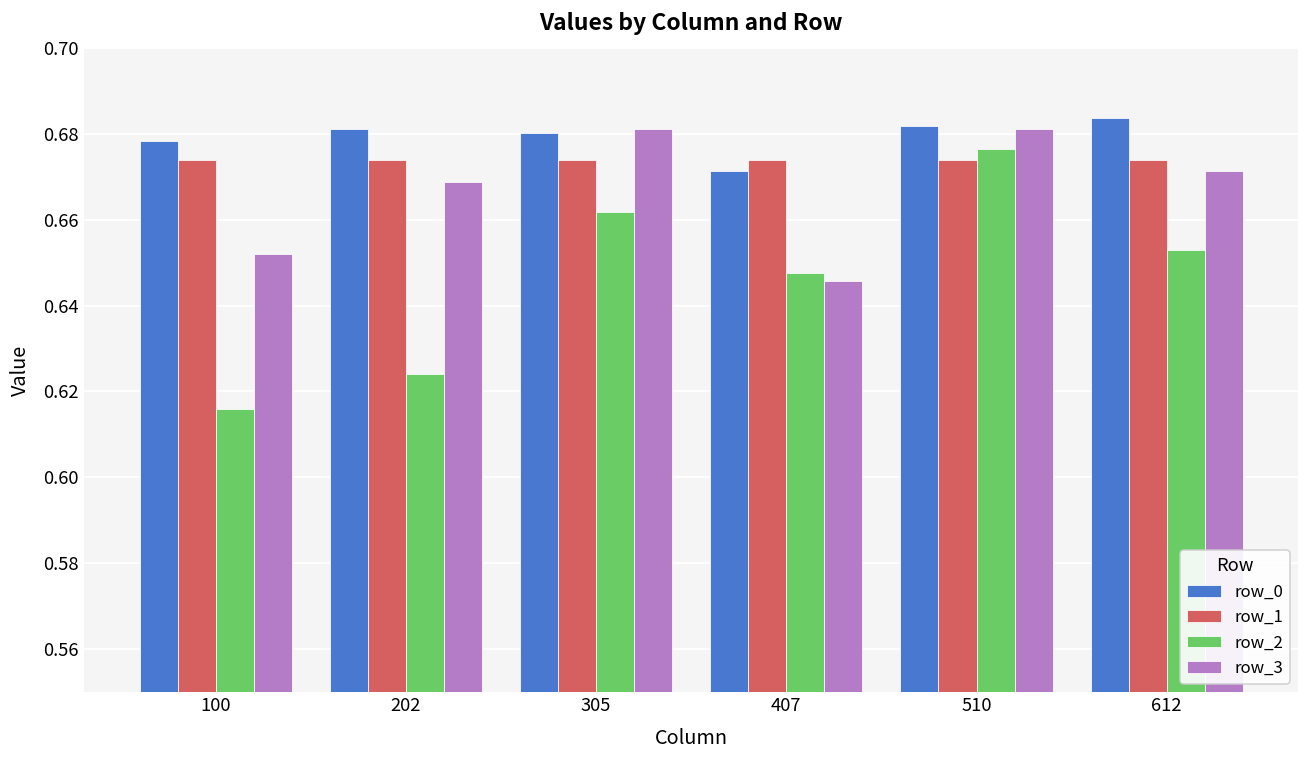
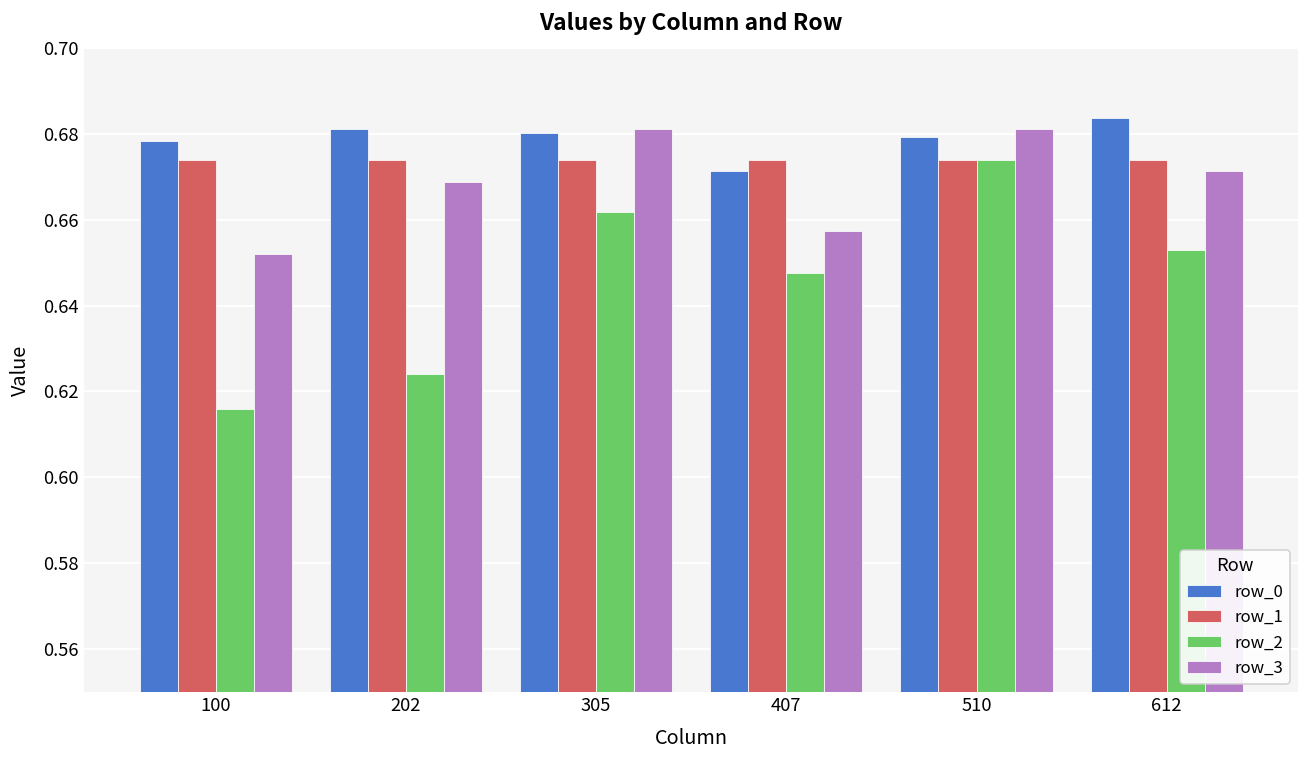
row_3, 407: 0.646 -> 0.657
row_0, 510: 0.682 -> 0.679
row_2, 510: 0.677 -> 0.674
